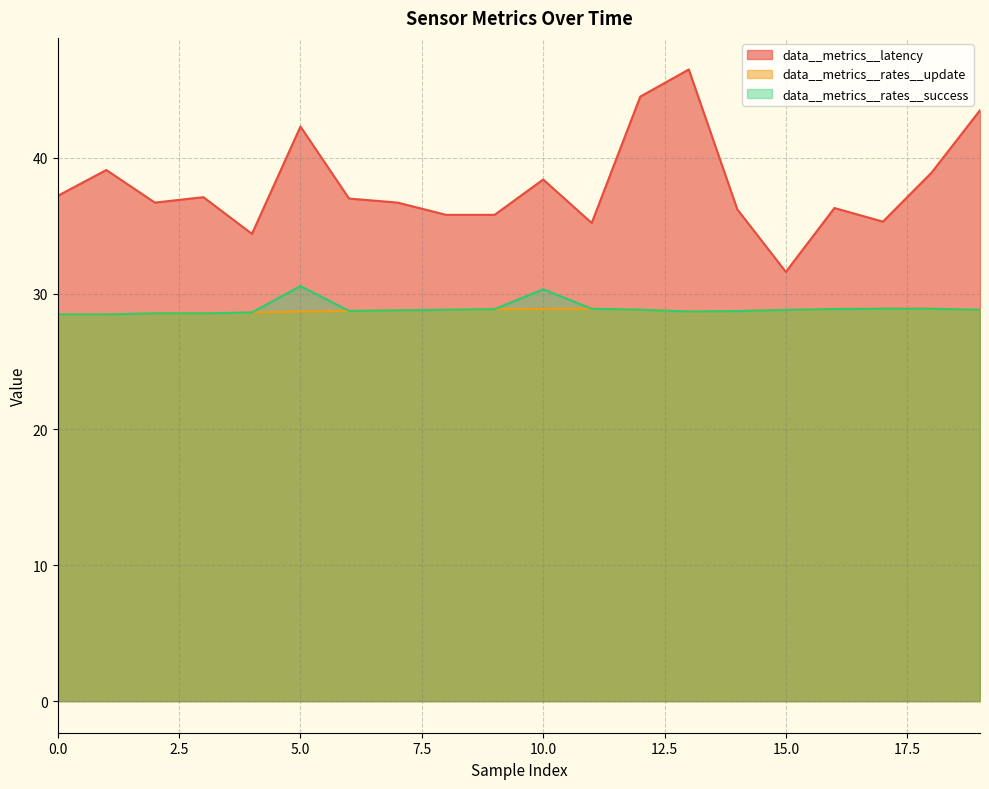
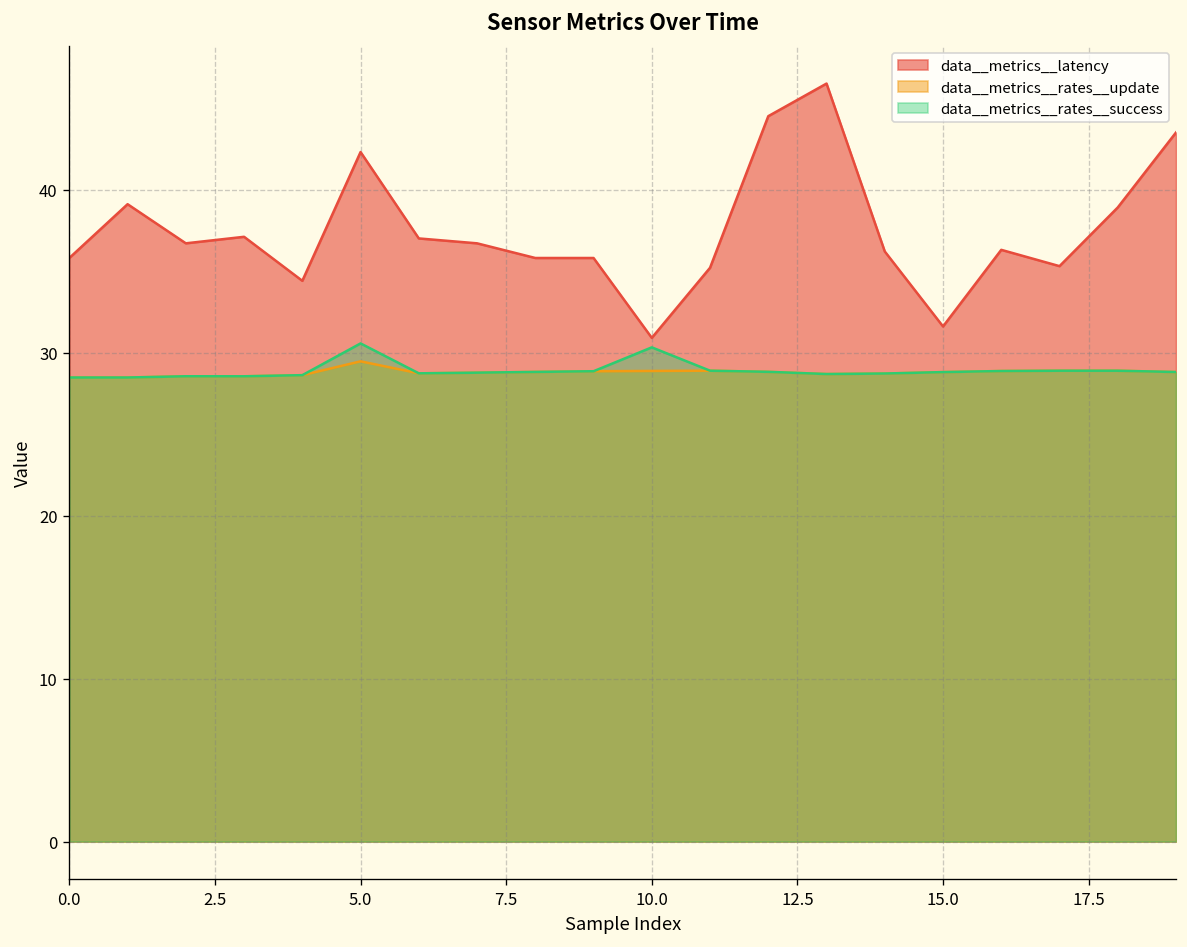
data__metrics__latency, 0.0: 37.2 -> 35.8
data__metrics__rates__update, 5.0: 28.7 -> 29.5
data__metrics__latency, 10.0: 38.4 -> 30.9
